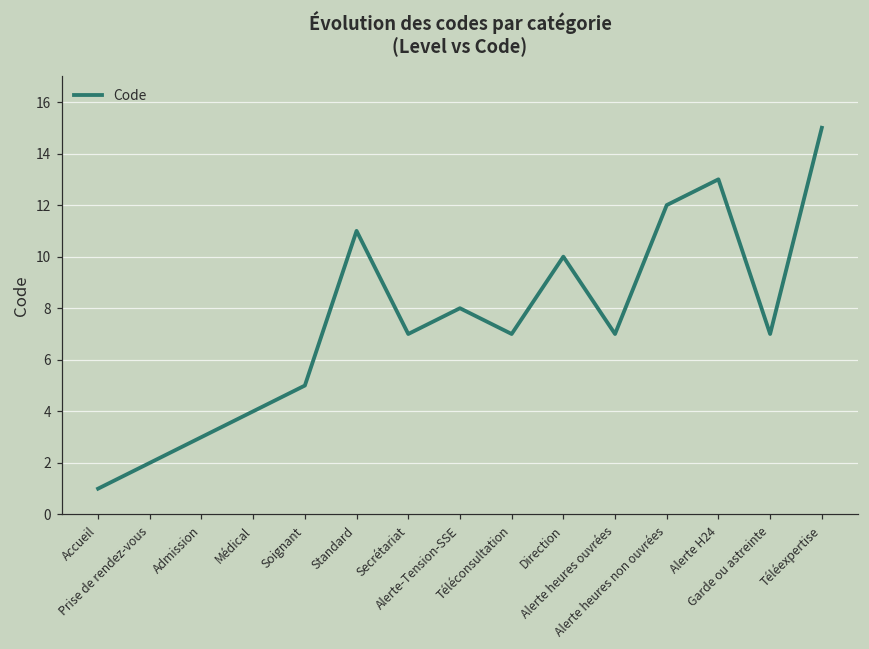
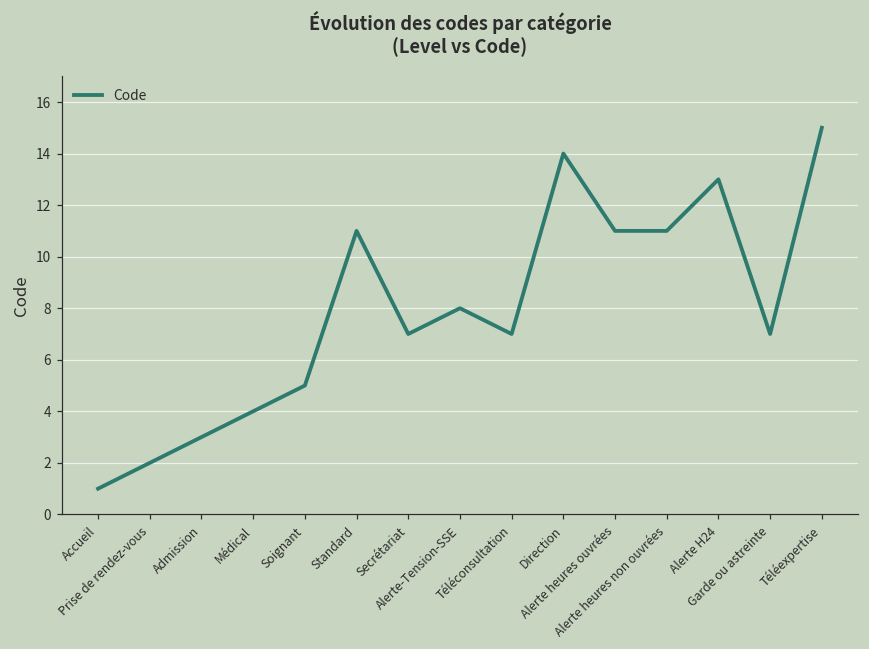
Direction: 10 -> 14
Alerte heures ouvrées: 7 -> 11
Alerte heures non ouvrées: 12 -> 11
